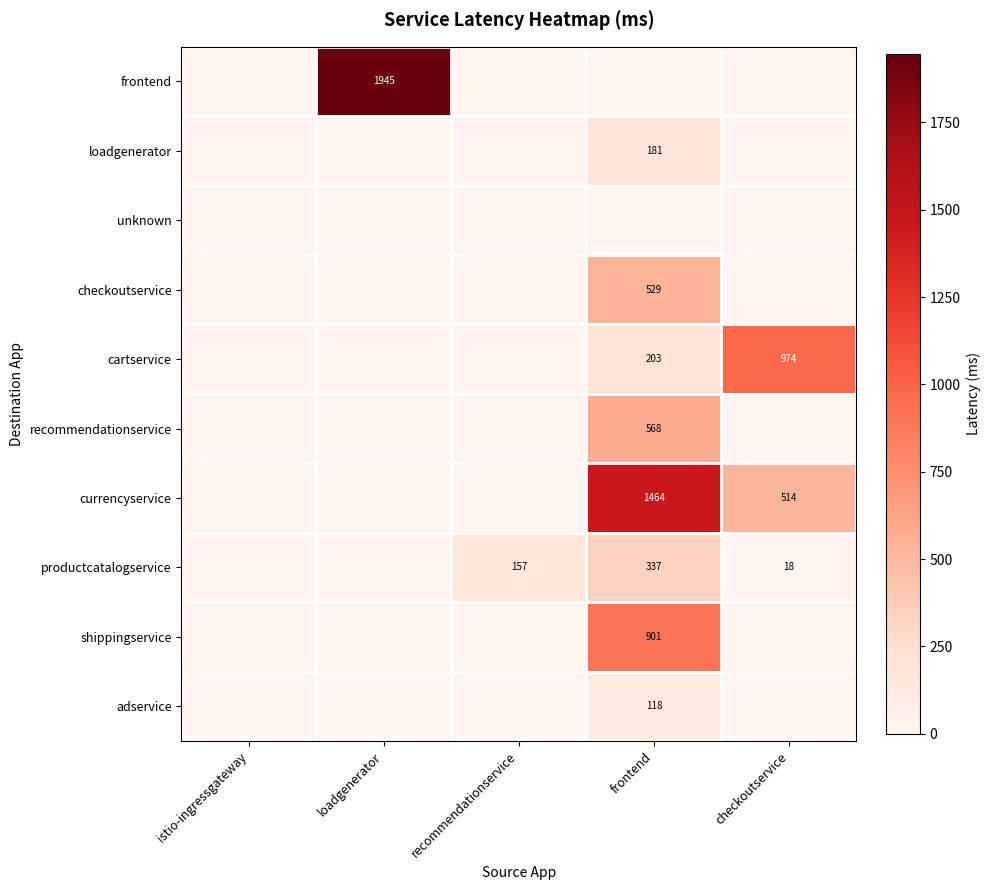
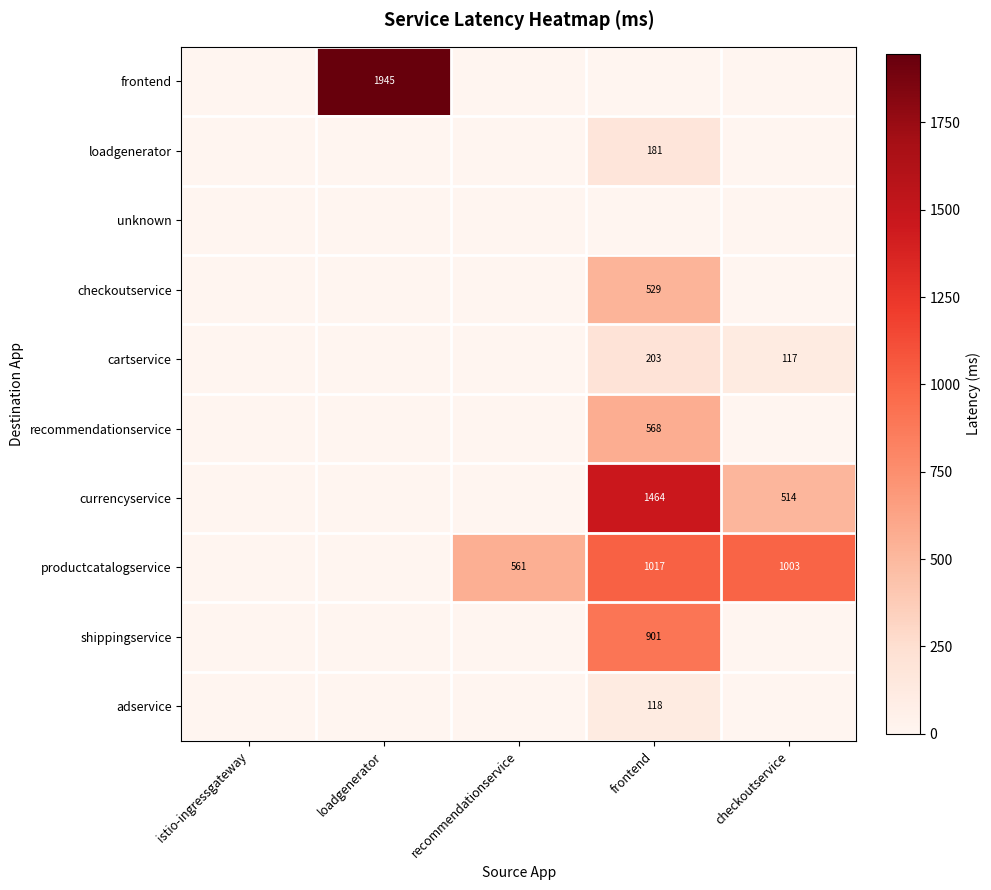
cartservice, checkoutservice: 974 -> 117
productcatalogservice, recommendationservice: 157 -> 561
productcatalogservice, frontend: 337 -> 1017
productcatalogservice, checkoutservice: 18 -> 1003
